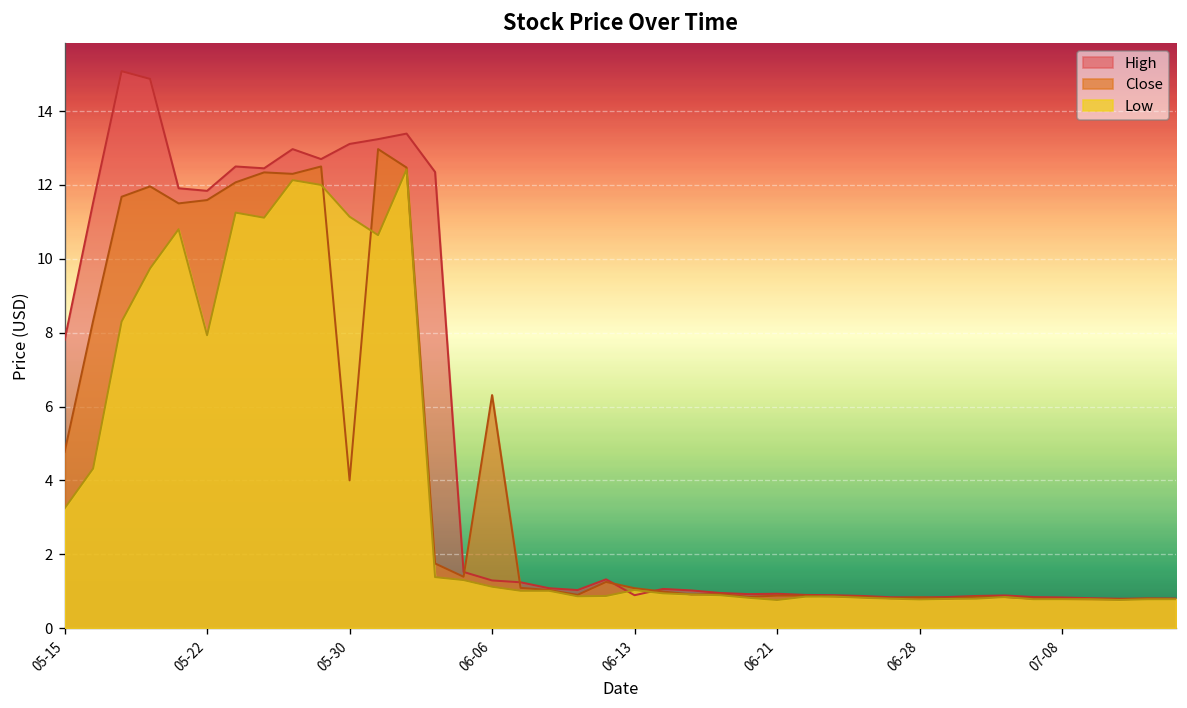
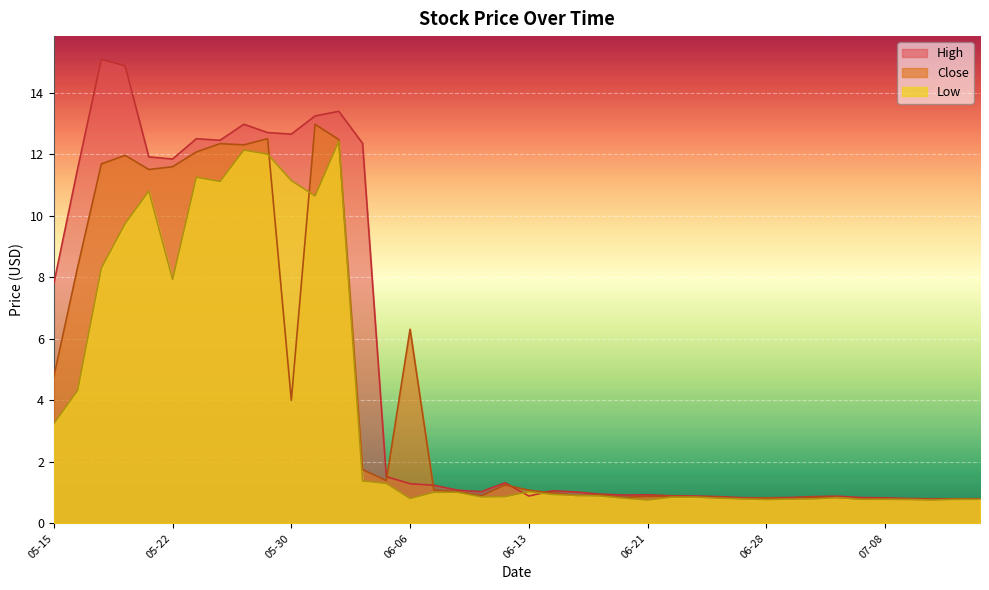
High, 05-30: 13.1 -> 12.7
Low, 06-06: 1.1 -> 0.8
